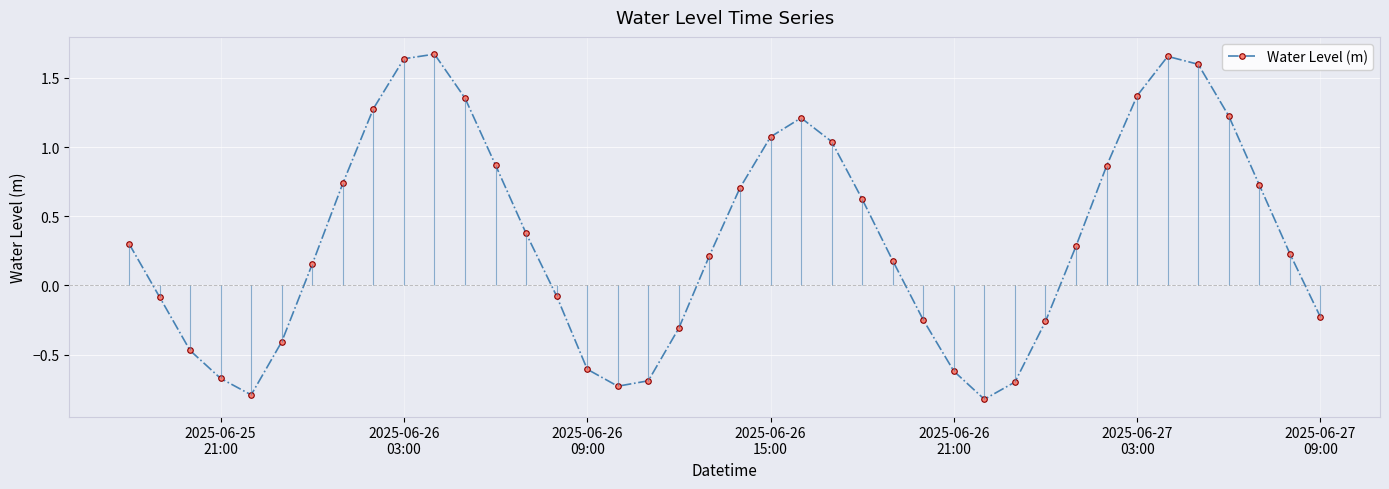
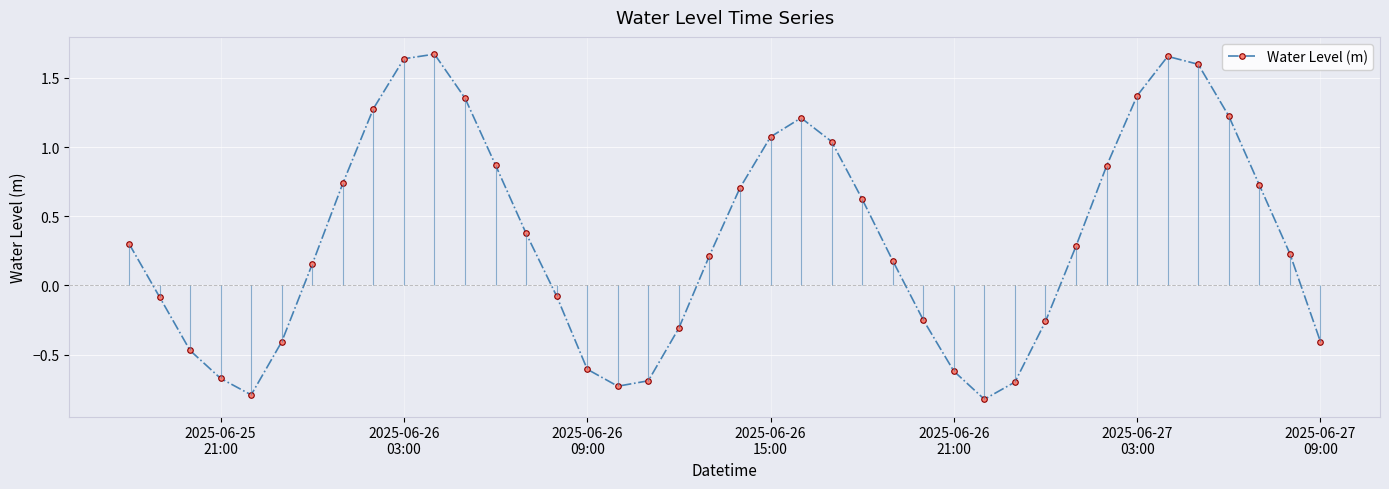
2025-06-27 09:00: -0.23 -> -0.41
